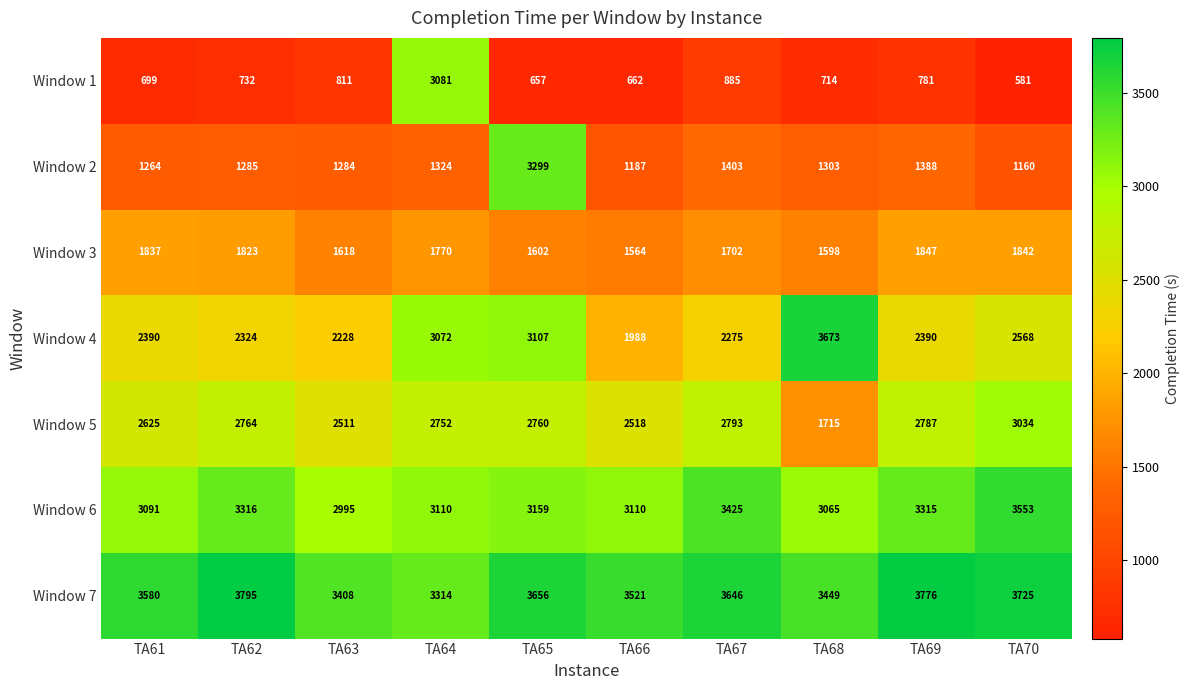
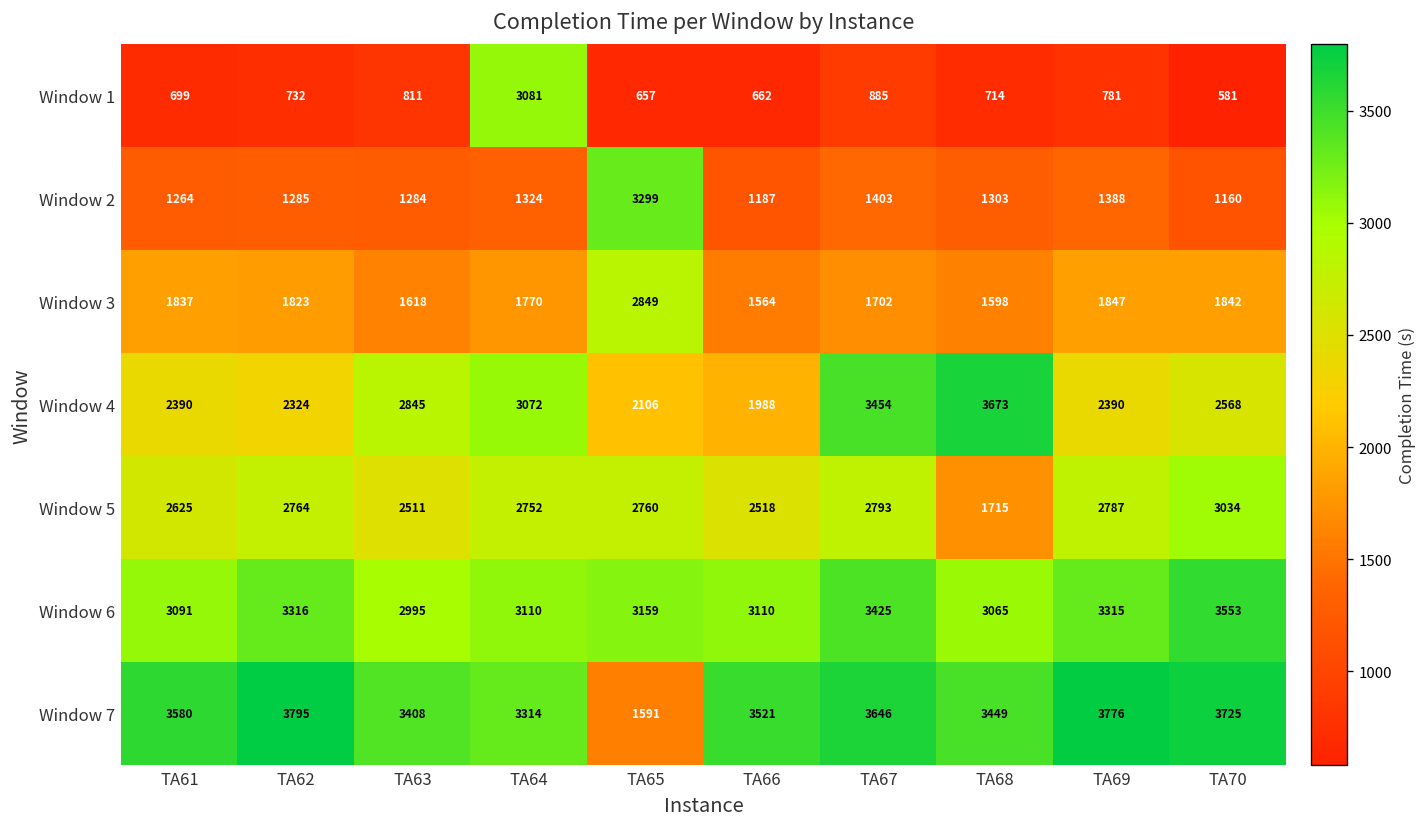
Window 3, TA65: 1602 -> 2849
Window 4, TA63: 2228 -> 2845
Window 4, TA65: 3107 -> 2106
Window 4, TA67: 2275 -> 3454
Window 7, TA65: 3656 -> 1591
